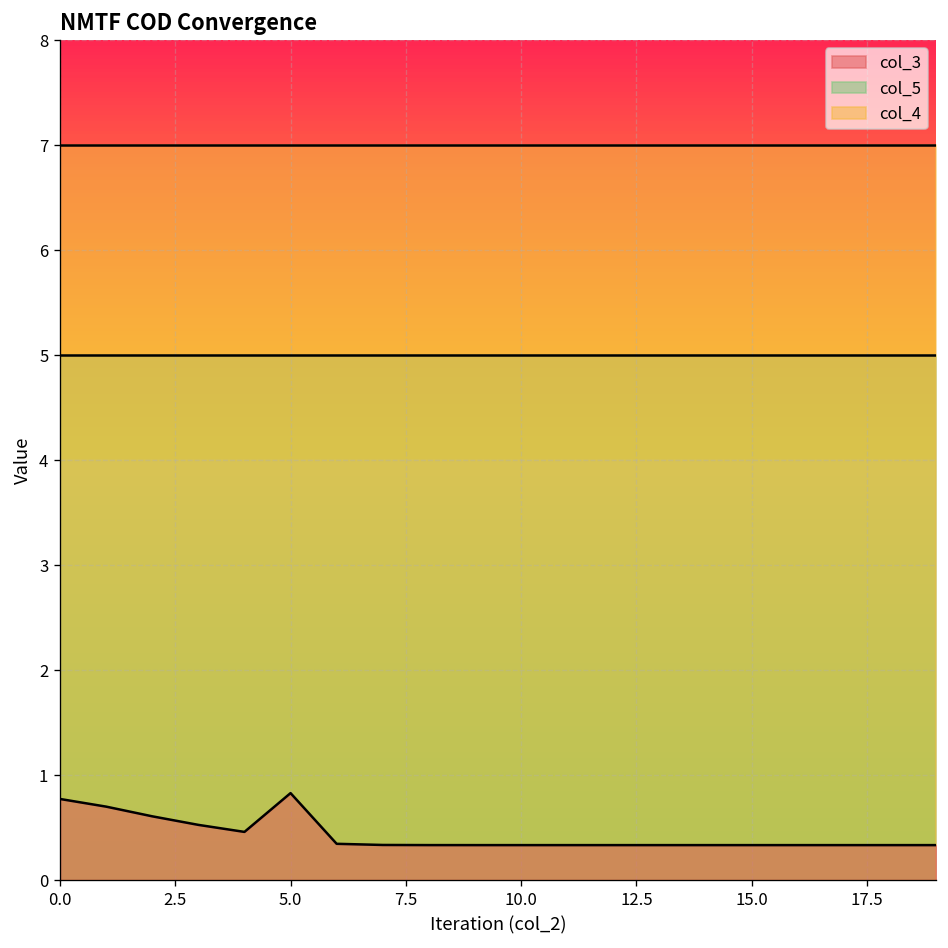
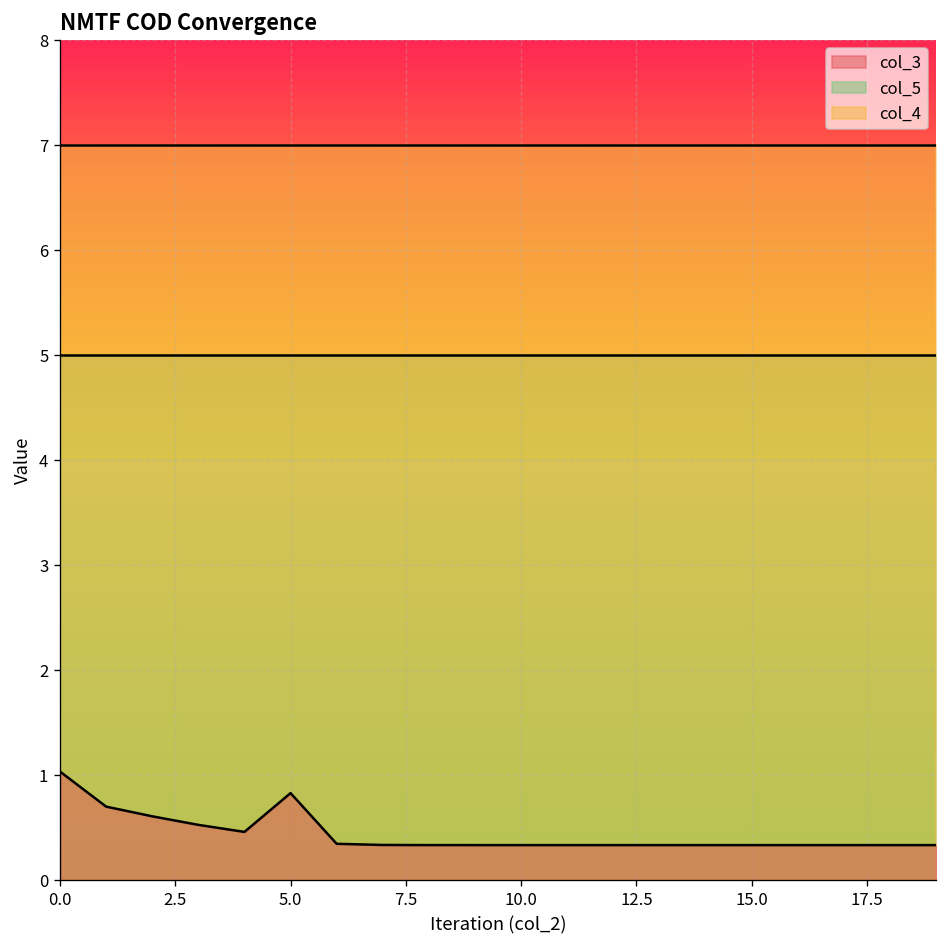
col_3, 0.0: 0.8 -> 1.0
